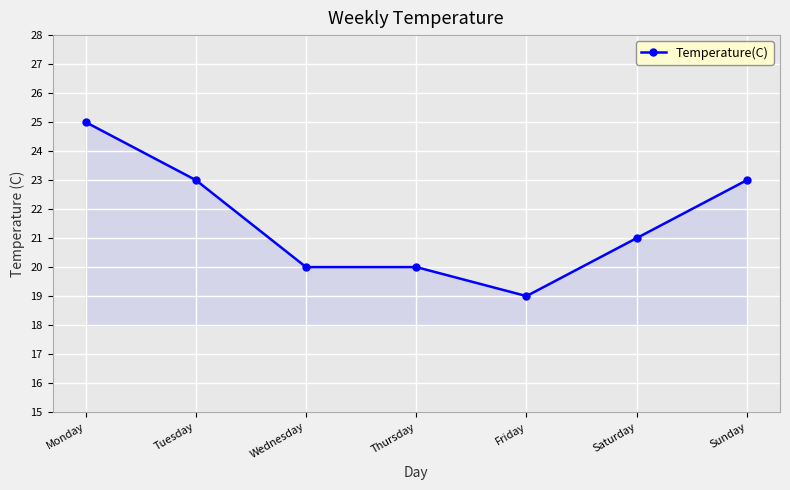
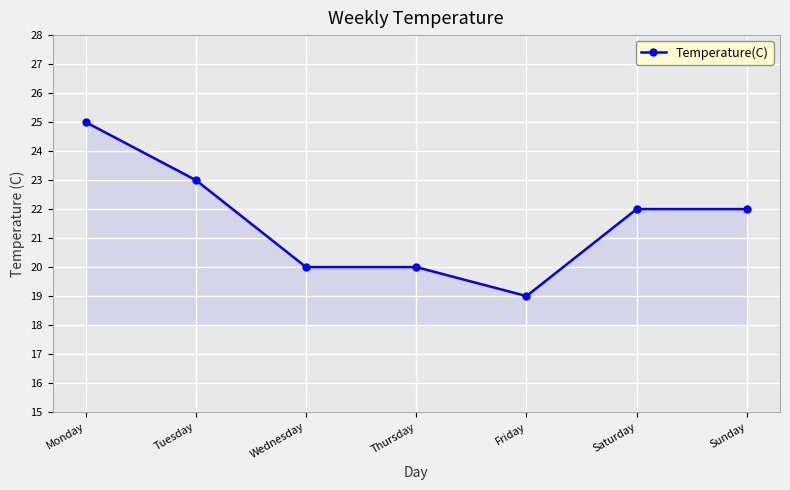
Saturday: 21 -> 22
Sunday: 23 -> 22
